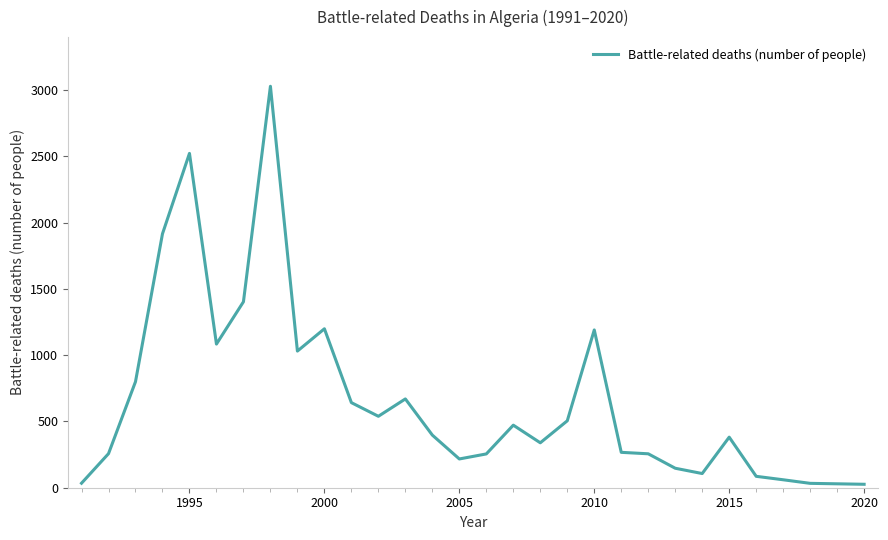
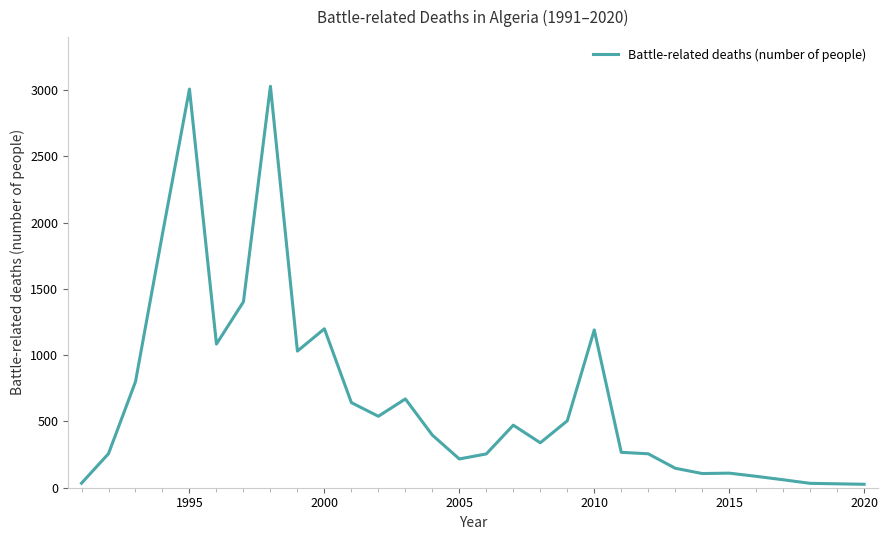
1995: 2520 -> 3010
2015: 380 -> 110
